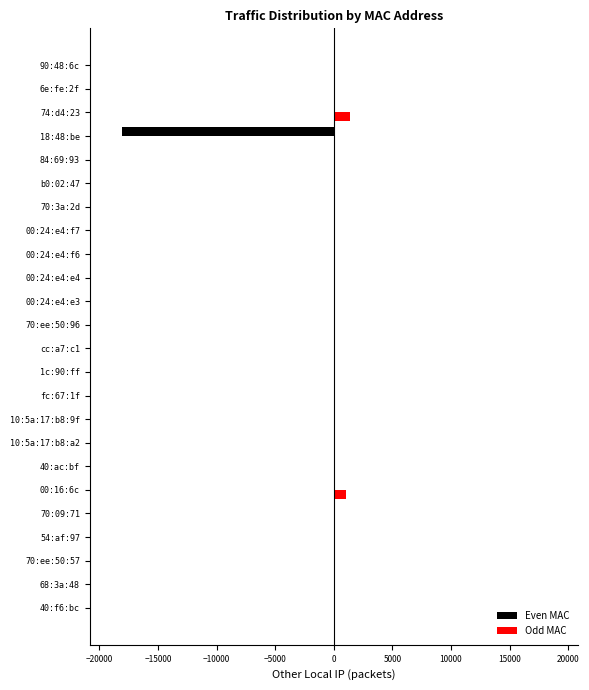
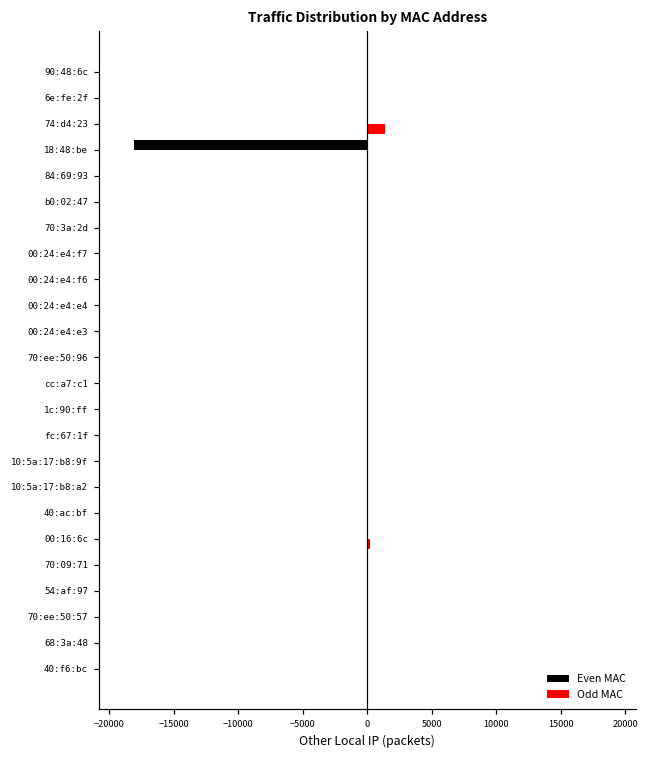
Odd MAC, 00:16:6c: 1000 -> 200
